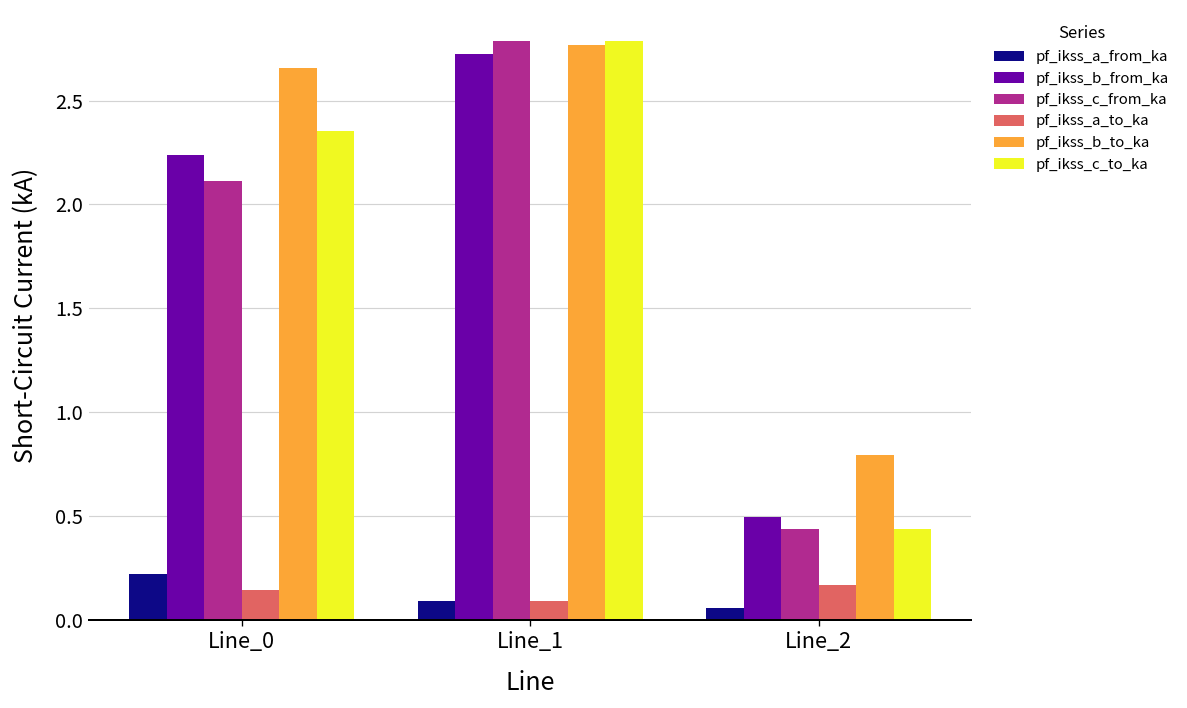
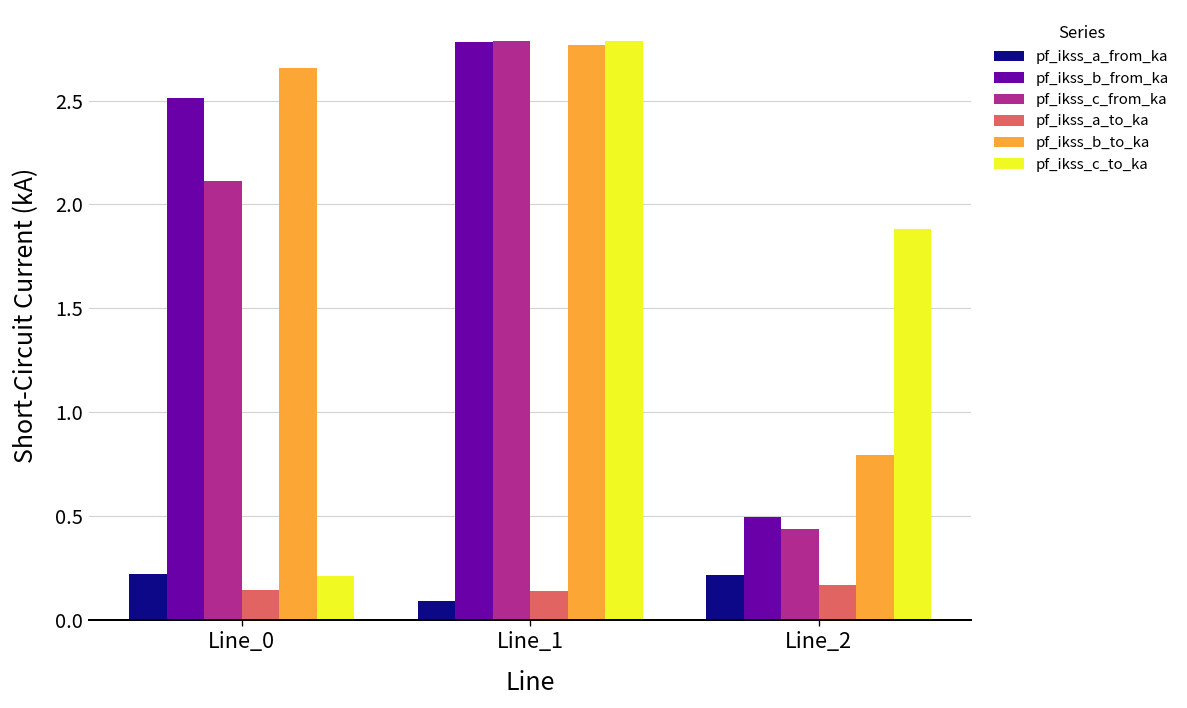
pf_ikss_b_from_ka, Line_0: 2.24 -> 2.51
pf_ikss_c_to_ka, Line_0: 2.35 -> 0.21
pf_ikss_b_from_ka, Line_1: 2.72 -> 2.78
pf_ikss_a_to_ka, Line_1: 0.09 -> 0.14
pf_ikss_a_from_ka, Line_2: 0.05 -> 0.22
pf_ikss_c_to_ka, Line_2: 0.44 -> 1.88
